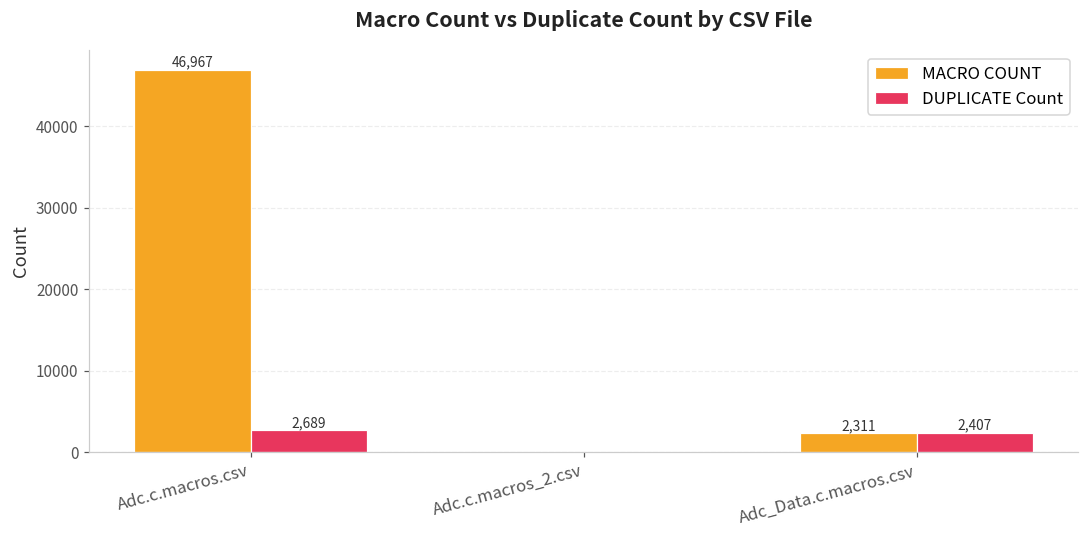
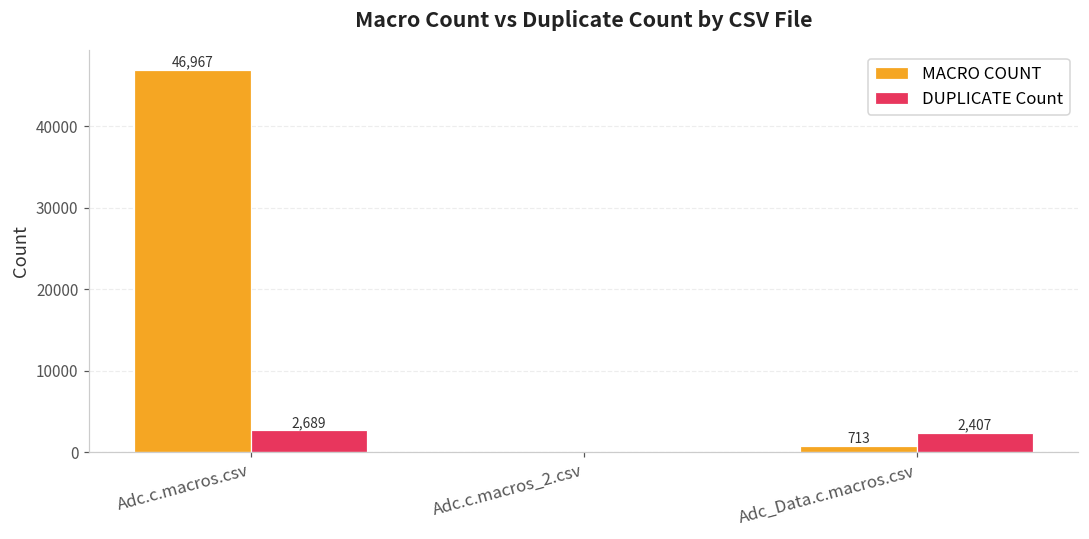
MACRO COUNT, Adc_Data.c.macros.csv: 2,311 -> 713
